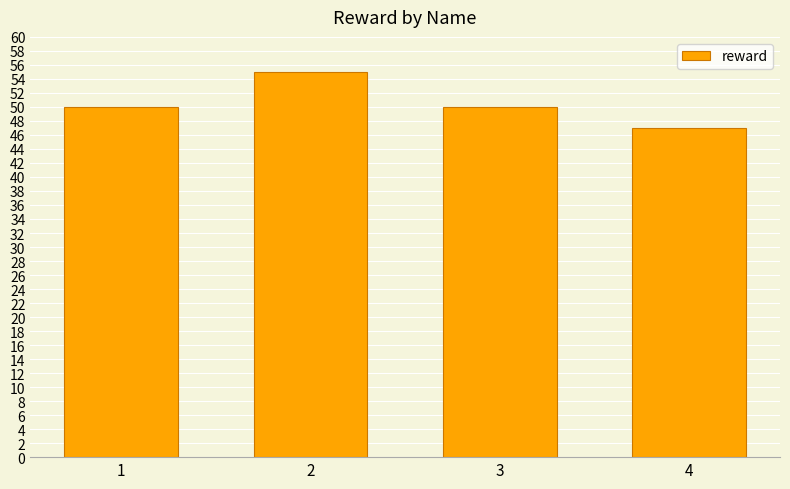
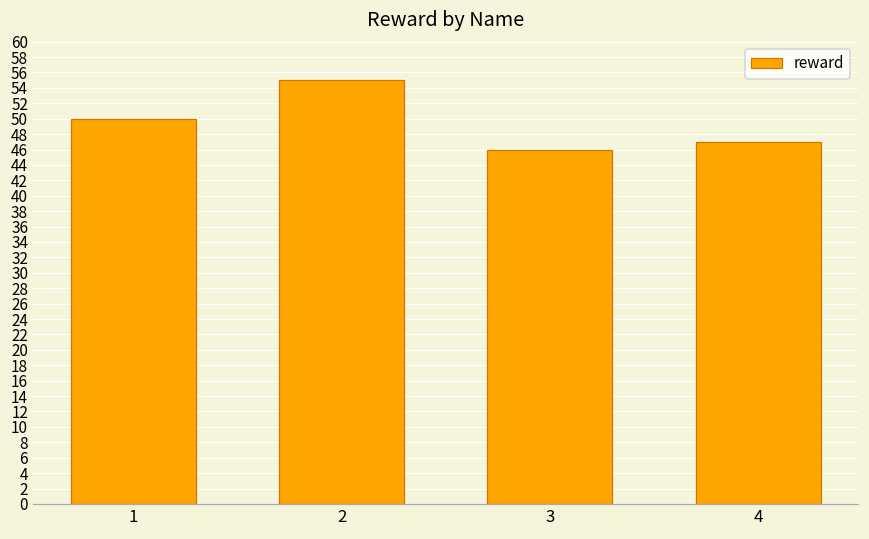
3: 50 -> 46
